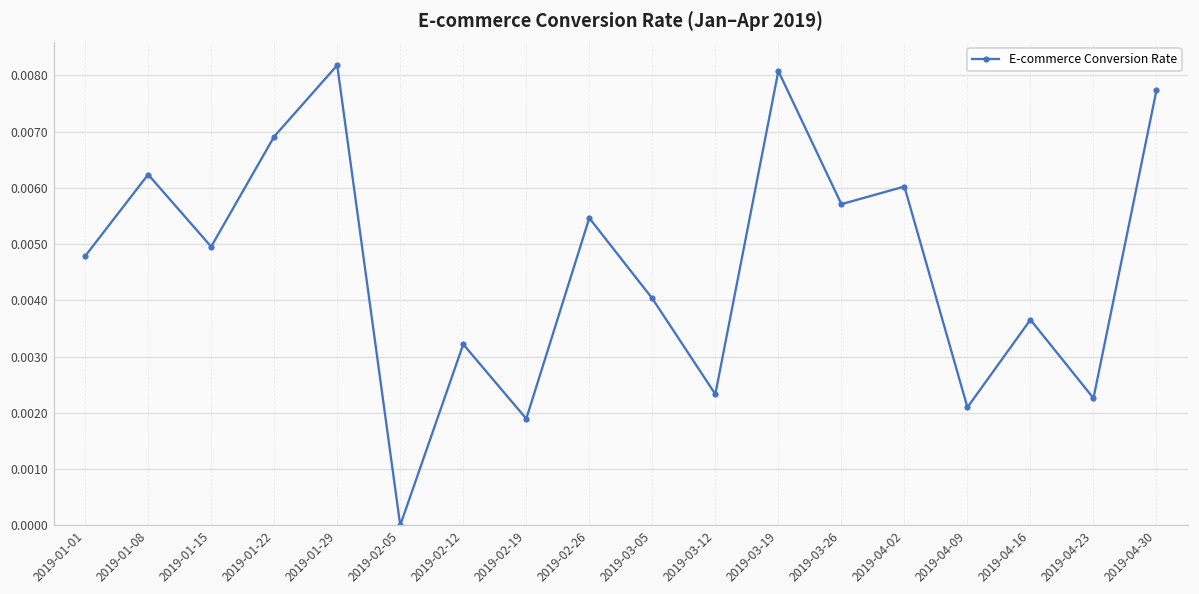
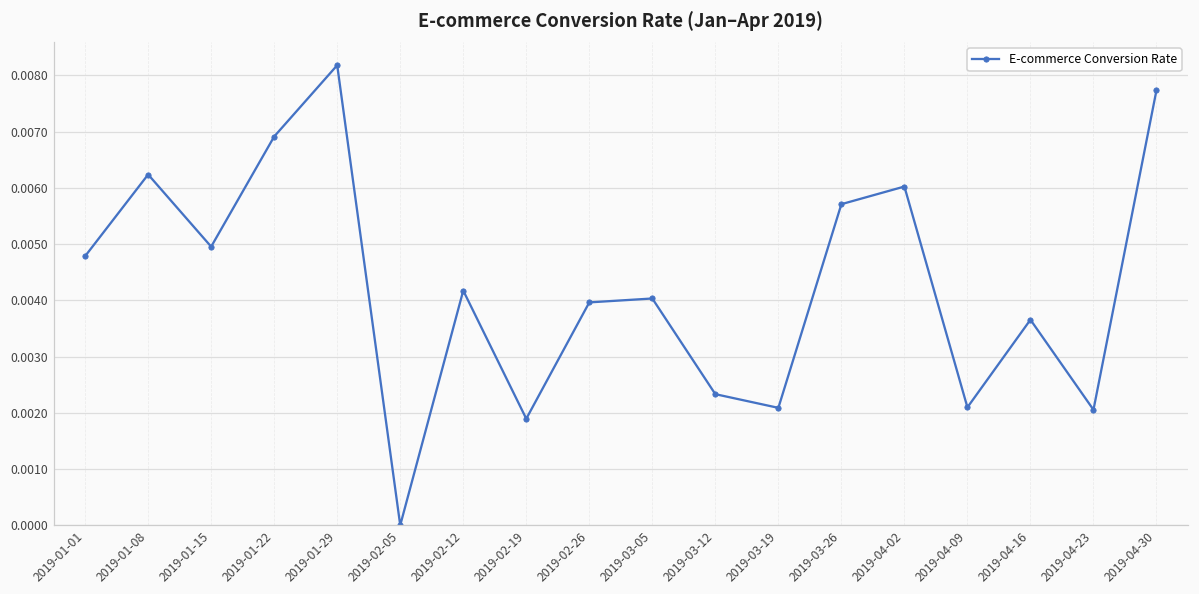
2019-02-12: 0.0032 -> 0.0042
2019-02-26: 0.0055 -> 0.0040
2019-03-19: 0.0081 -> 0.0021
2019-04-23: 0.0023 -> 0.0021
